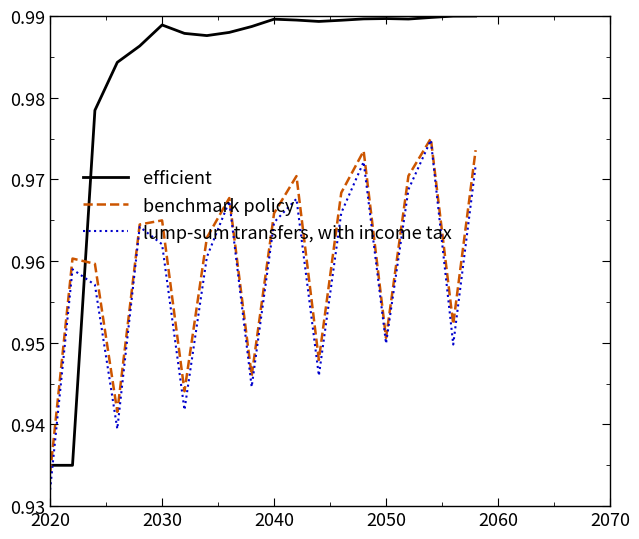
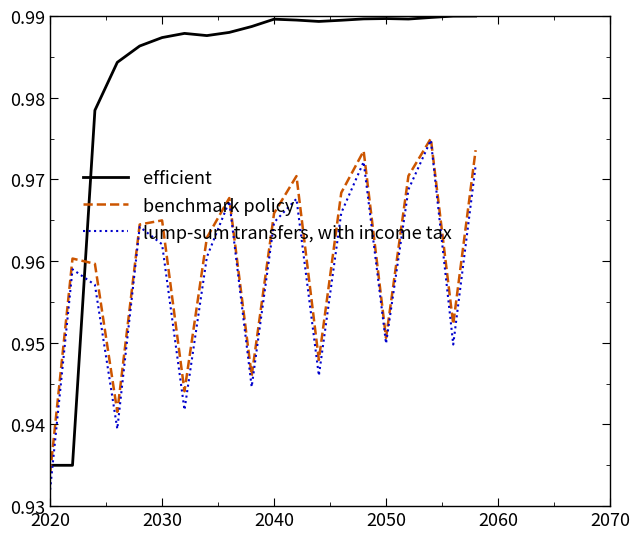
efficient, 2030: 0.989 -> 0.987
